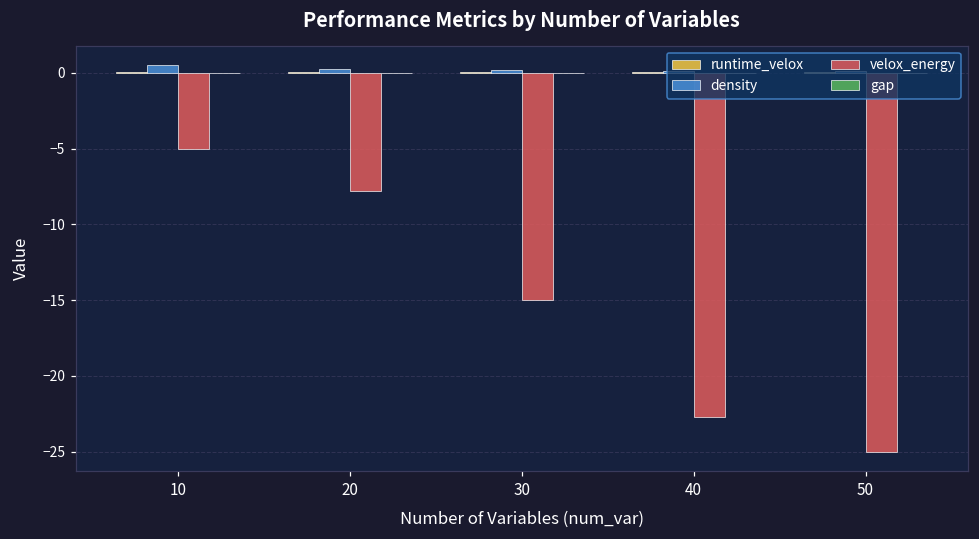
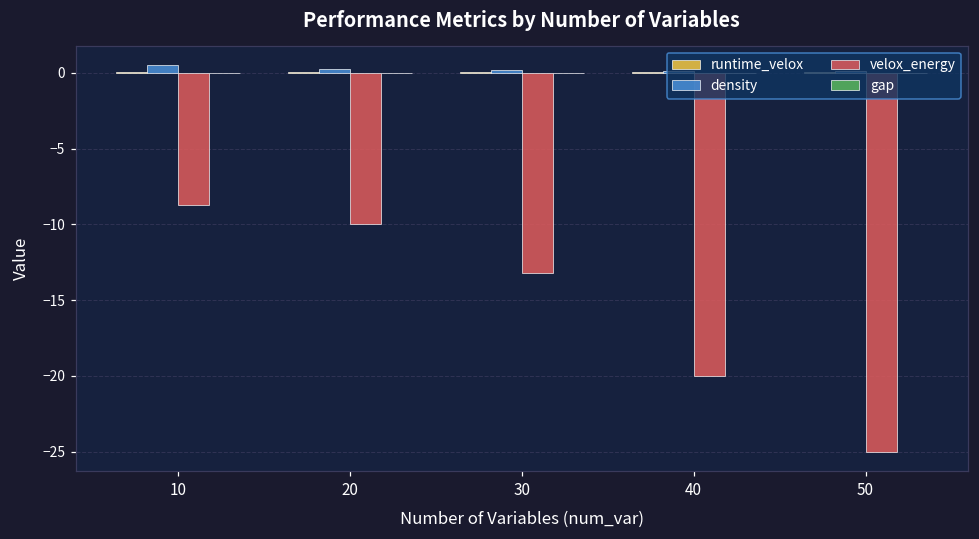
velox_energy, 10: -5.0 -> -8.7
velox_energy, 20: -7.8 -> -10.0
velox_energy, 30: -15.0 -> -13.2
velox_energy, 40: -22.7 -> -20.0
